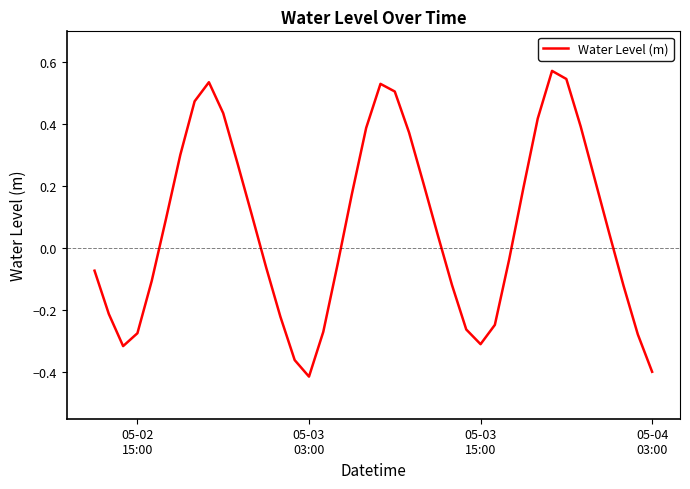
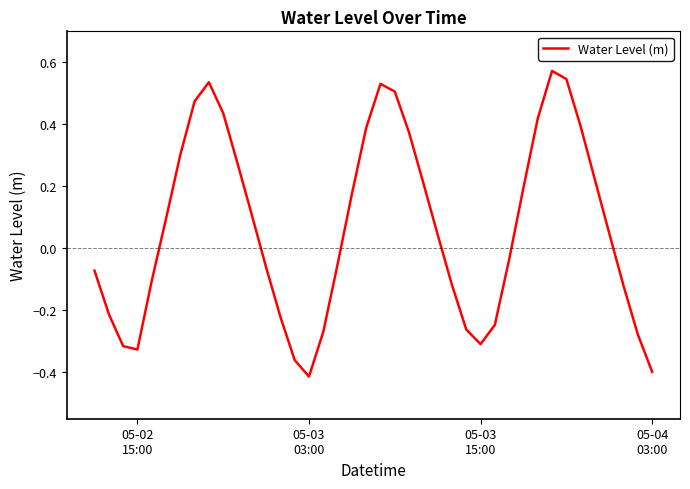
05-02 15:00: -0.27 -> -0.33
